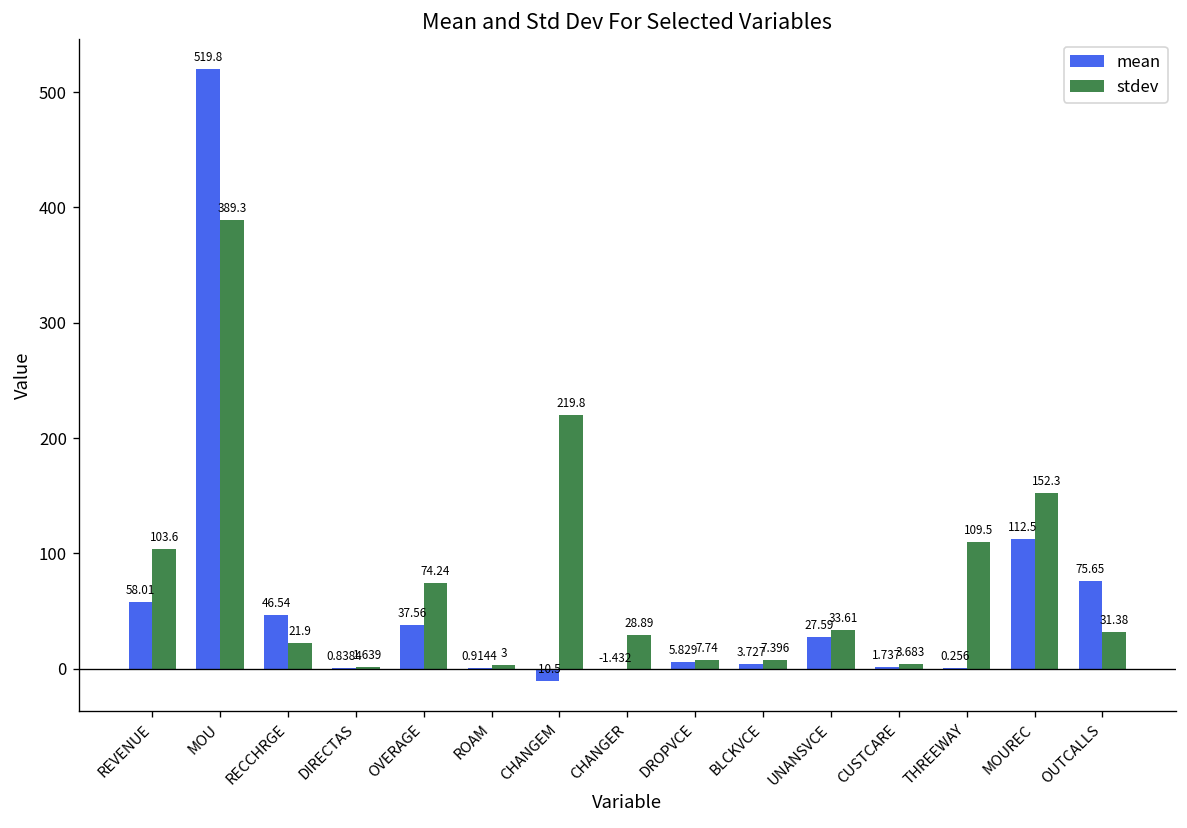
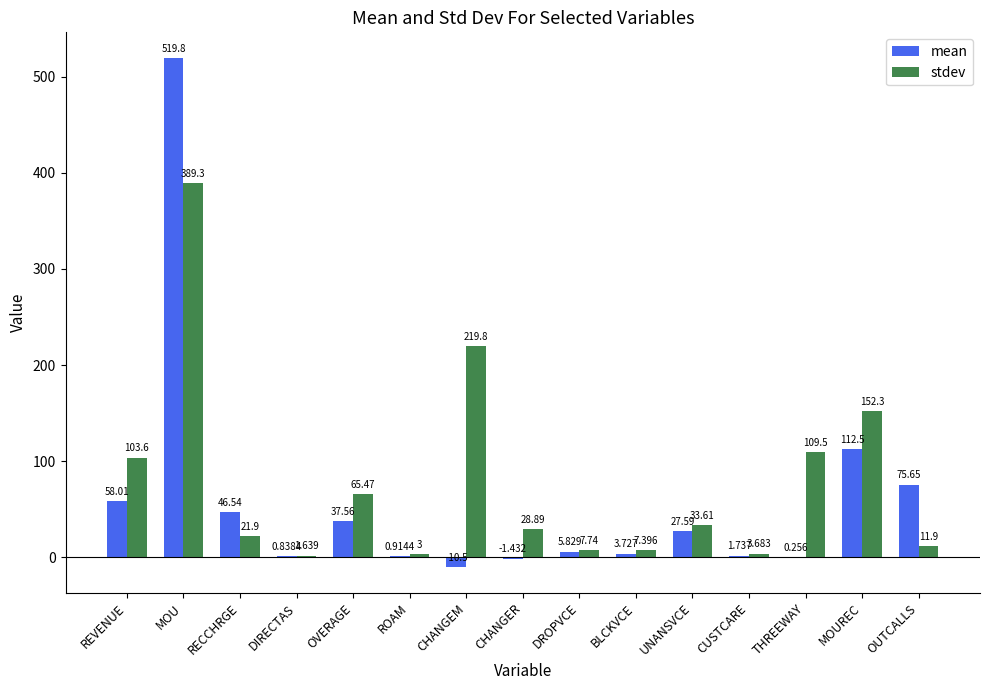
stdev, OVERAGE: 74.24 -> 65.47
stdev, OUTCALLS: 31.38 -> 11.9
